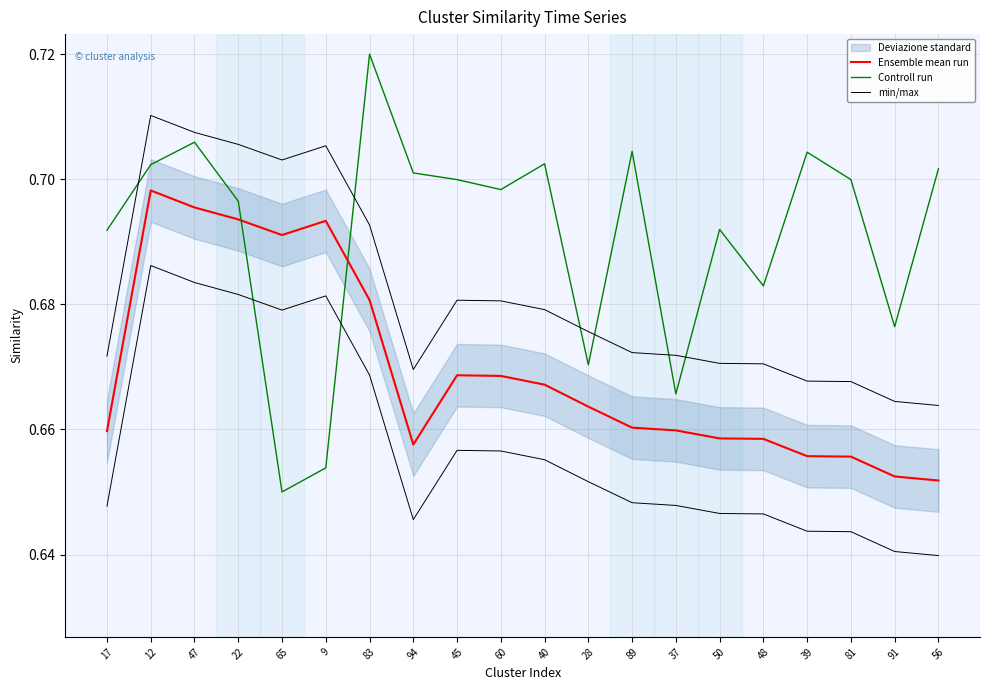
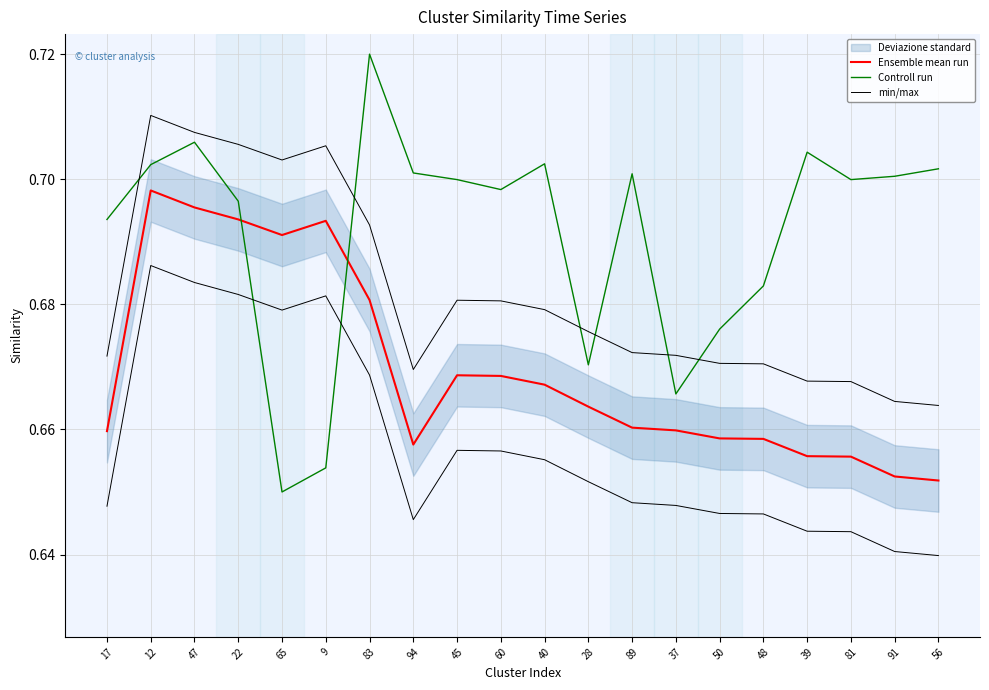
Controll run, 17: 0.692 -> 0.694
Controll run, 89: 0.704 -> 0.701
Controll run, 50: 0.692 -> 0.676
Controll run, 91: 0.676 -> 0.700
